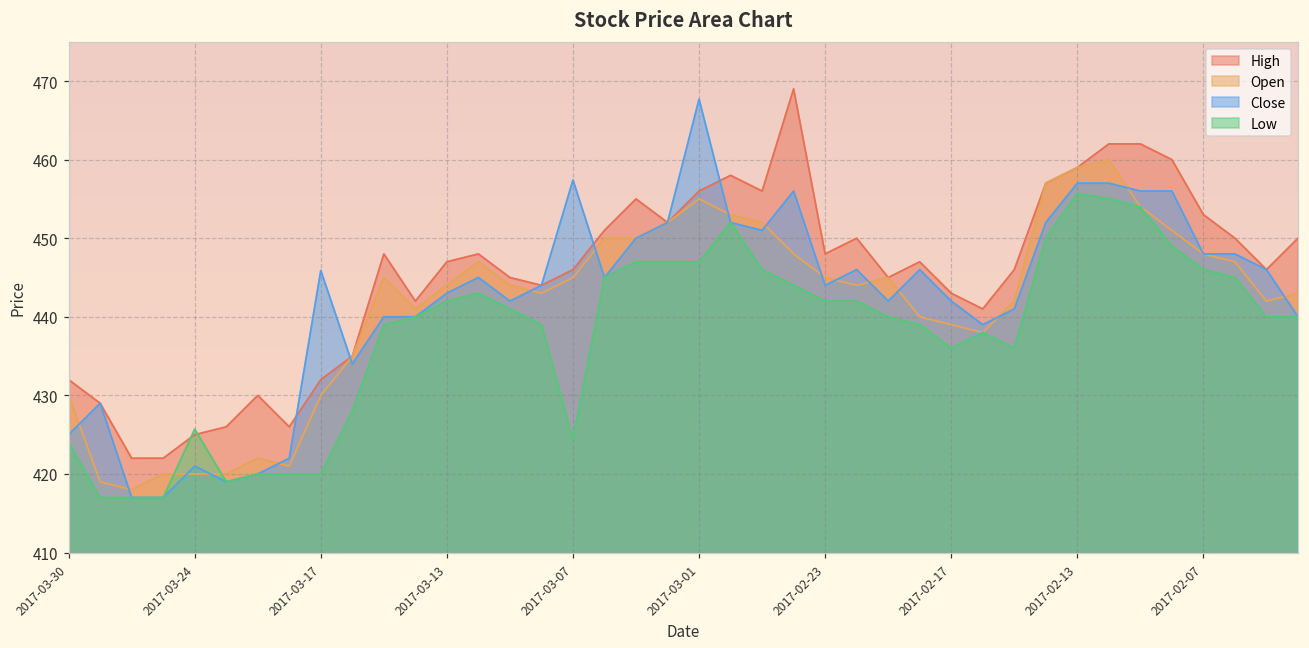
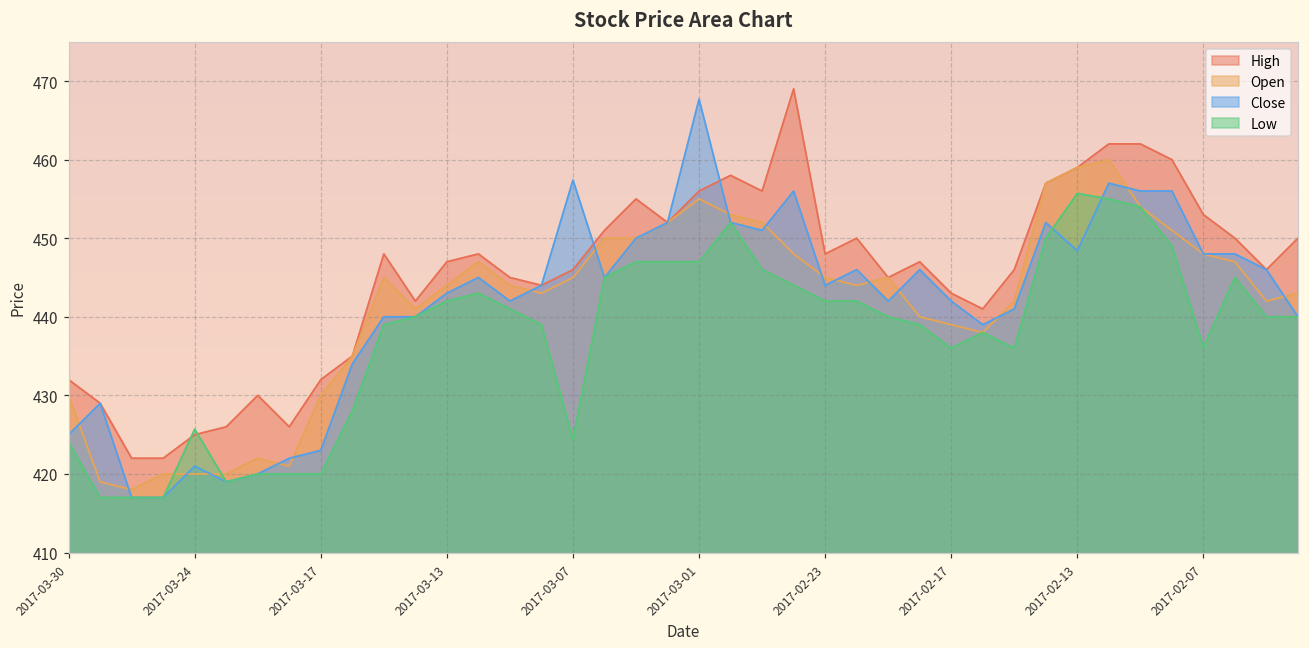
Close, 2017-03-17: 446 -> 423
Close, 2017-02-13: 457 -> 448
Low, 2017-02-07: 446 -> 436
